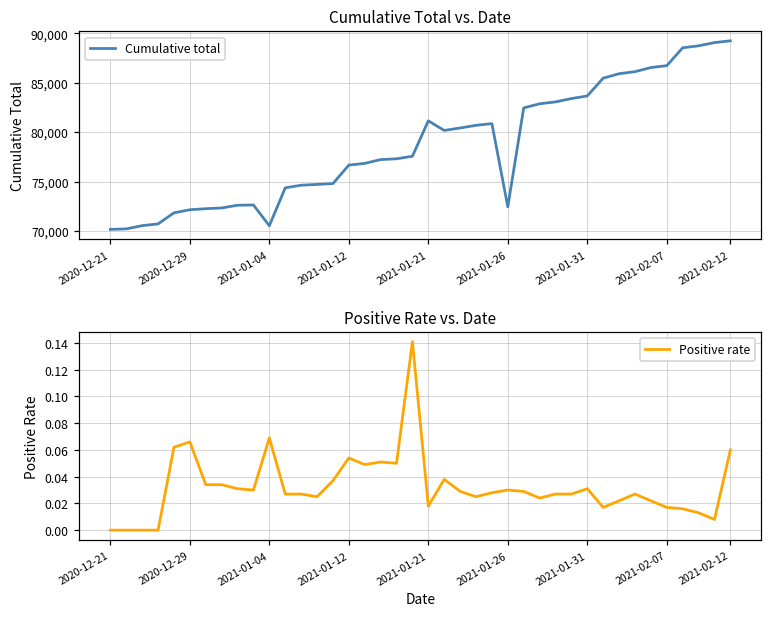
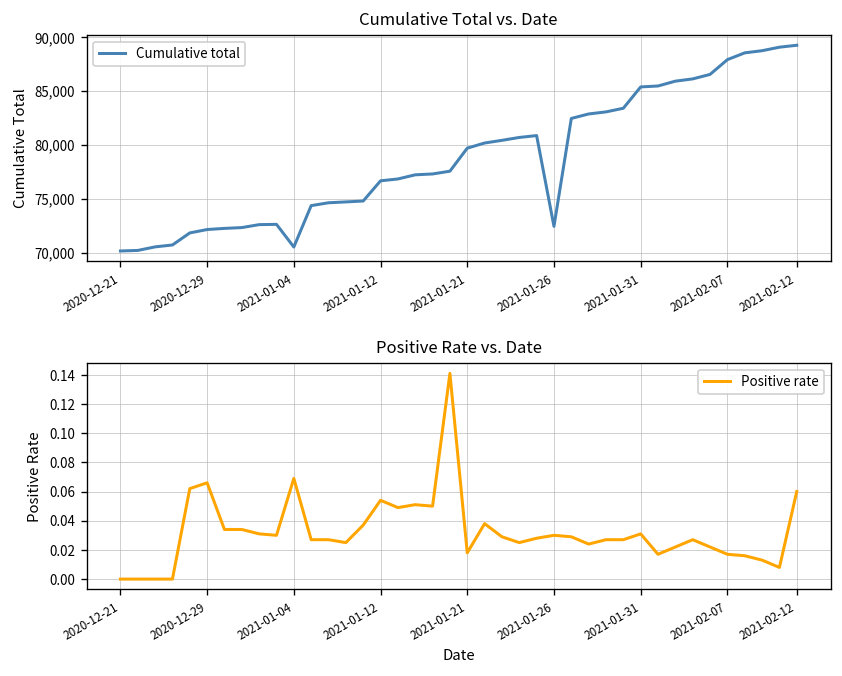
Cumulative Total vs. Date, 2021-01-21: 81,000 -> 80,000
Cumulative Total vs. Date, 2021-01-31: 84,000 -> 85,000
Cumulative Total vs. Date, 2021-02-07: 87,000 -> 88,000
